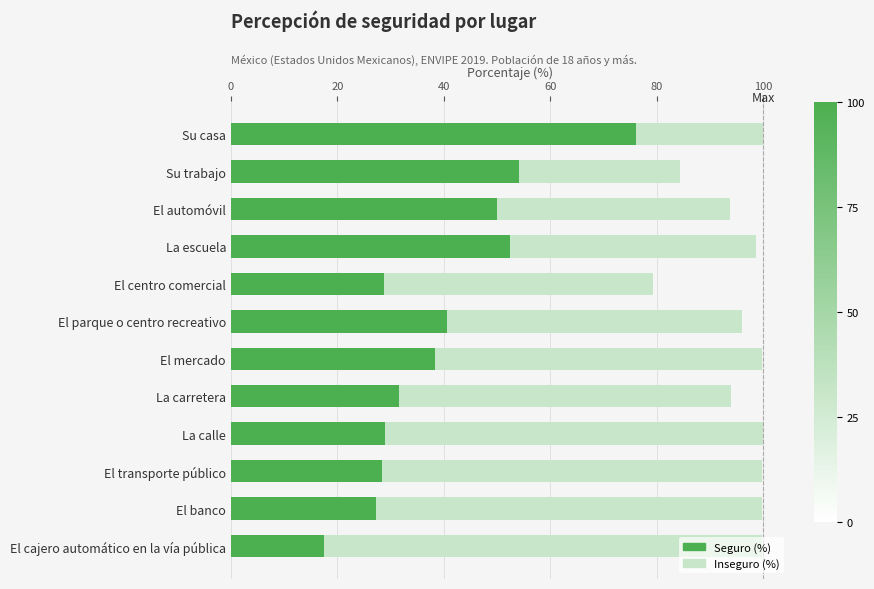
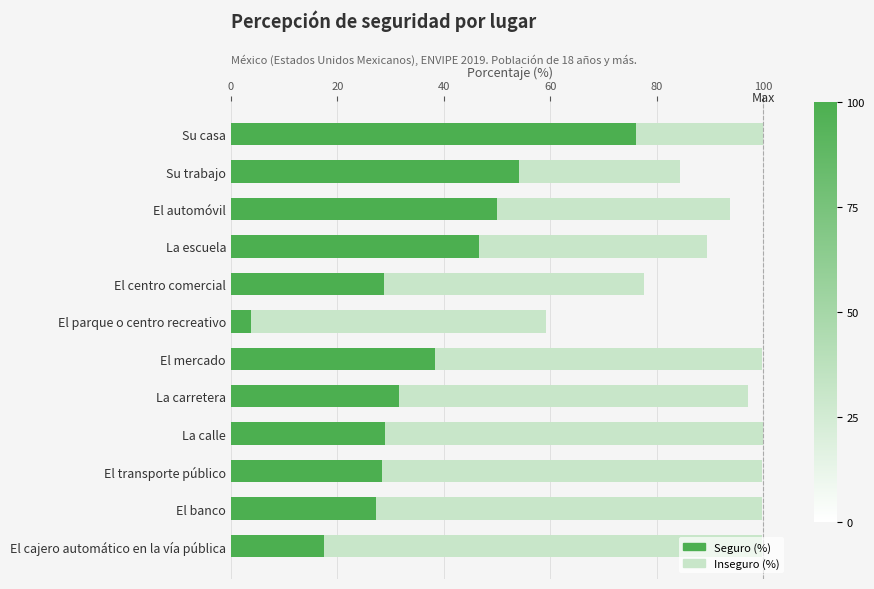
Seguro (%), La escuela: 52 -> 47
Inseguro (%), La escuela: 46 -> 43
Inseguro (%), El centro comercial: 51 -> 49
Seguro (%), El parque o centro recreativo: 41 -> 4
Inseguro (%), La carretera: 62 -> 66
